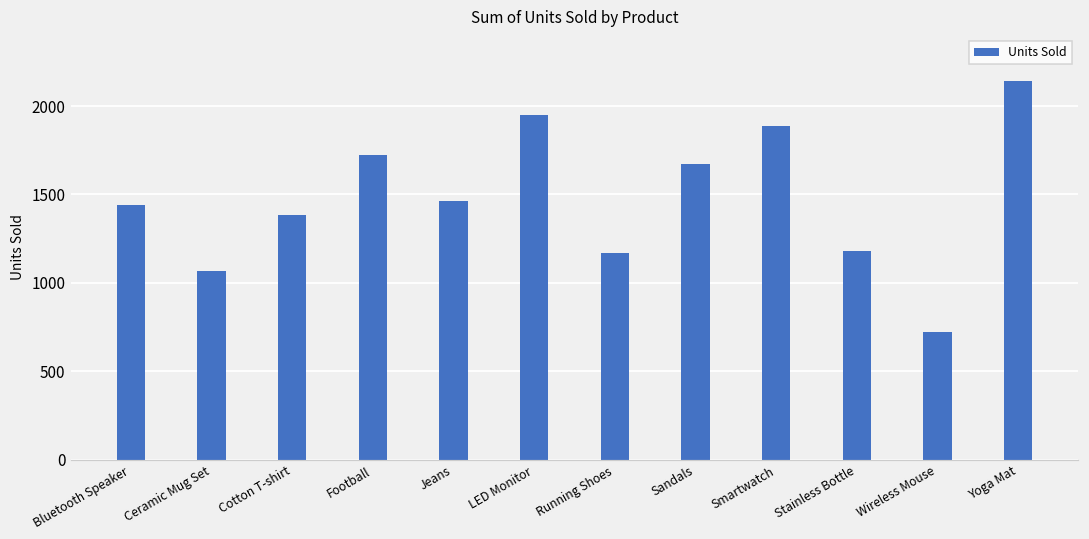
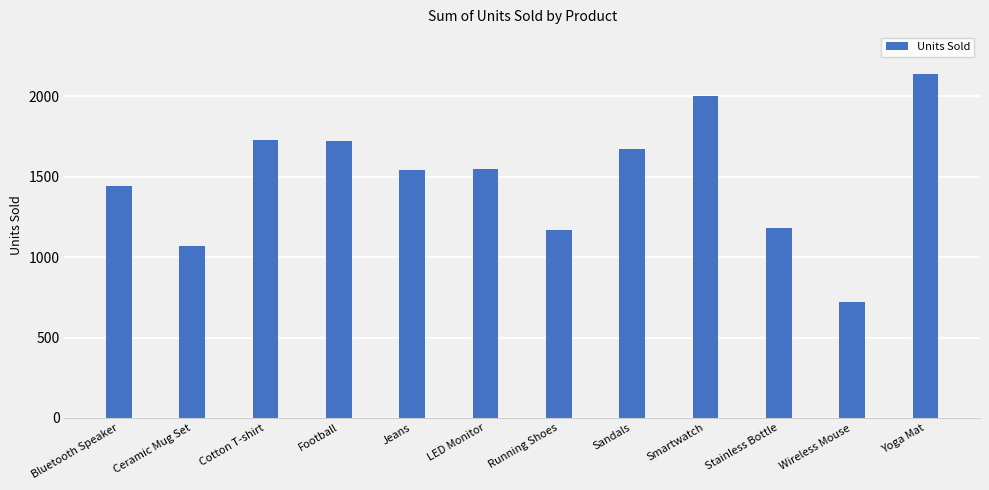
Cotton T-shirt: 1390 -> 1730
Jeans: 1460 -> 1550
LED Monitor: 1950 -> 1550
Smartwatch: 1890 -> 2000
